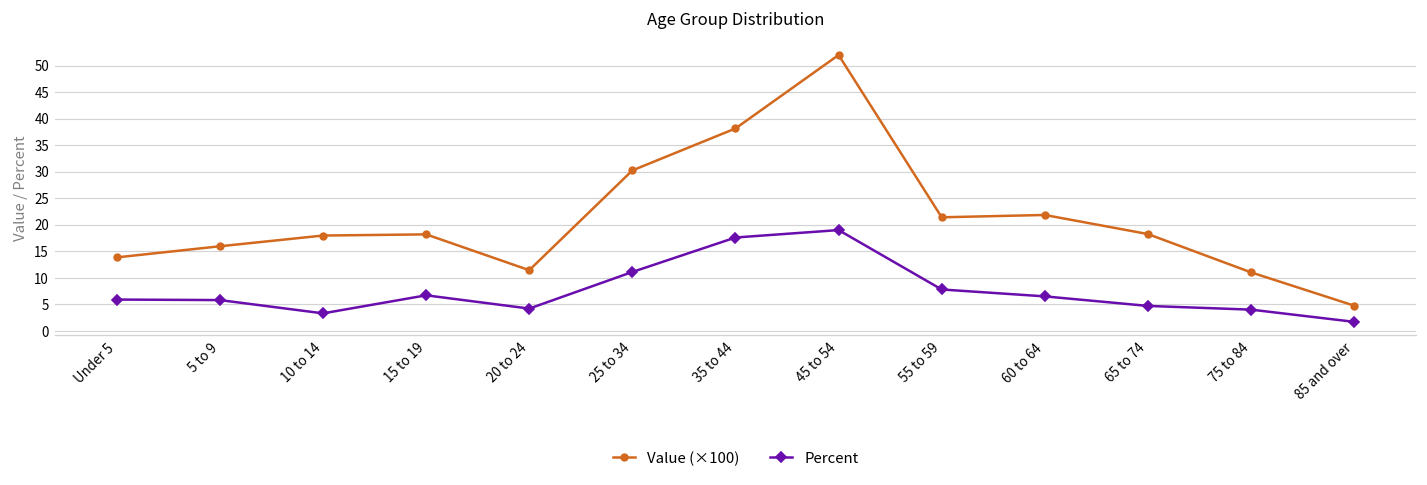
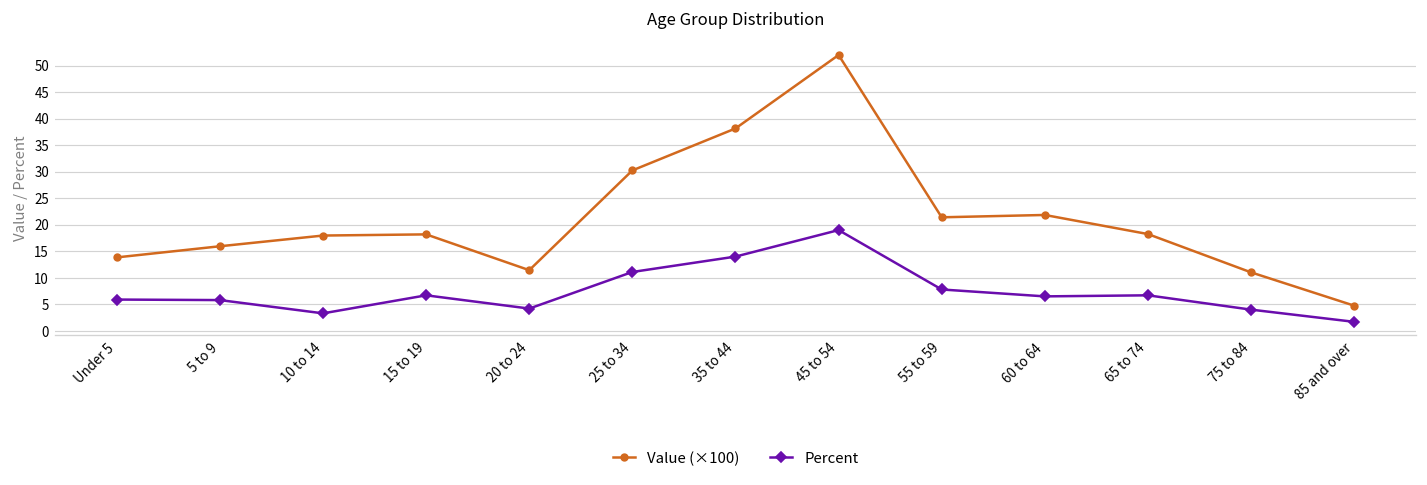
Percent, 35 to 44: 18 -> 14
Percent, 65 to 74: 5 -> 7
